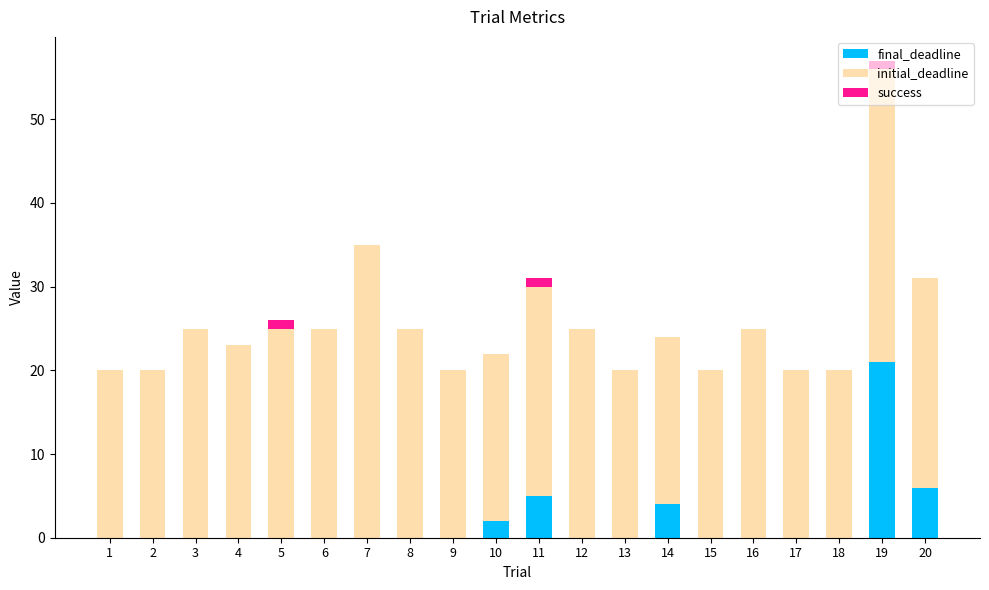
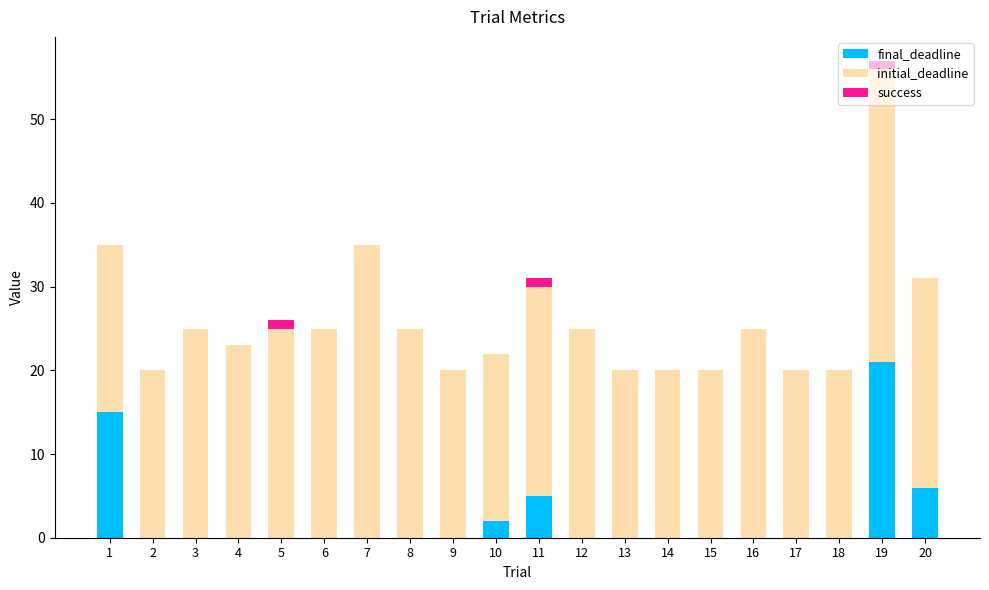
final_deadline, 1: 0 -> 15
final_deadline, 14: 4 -> 0
